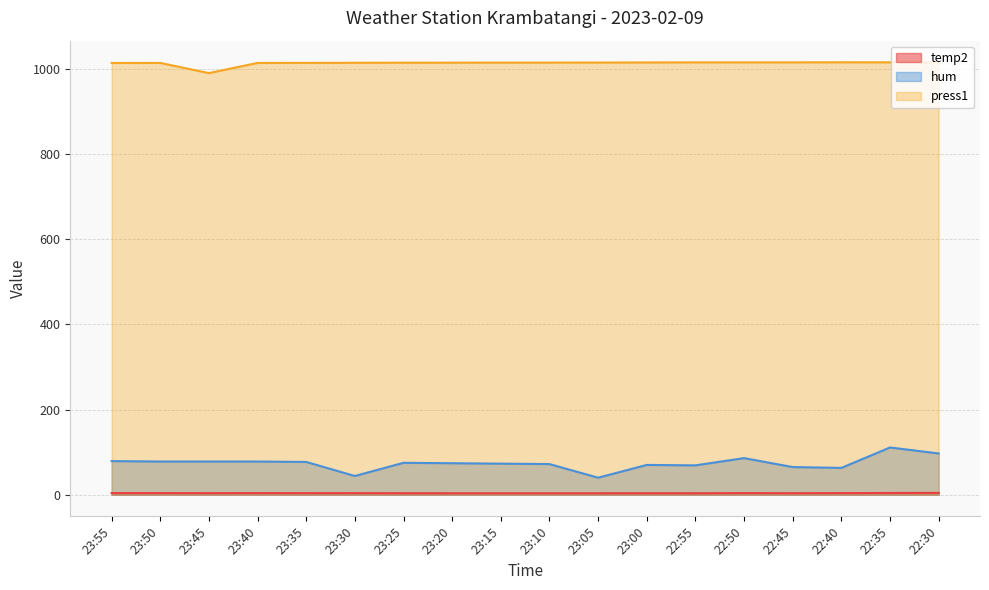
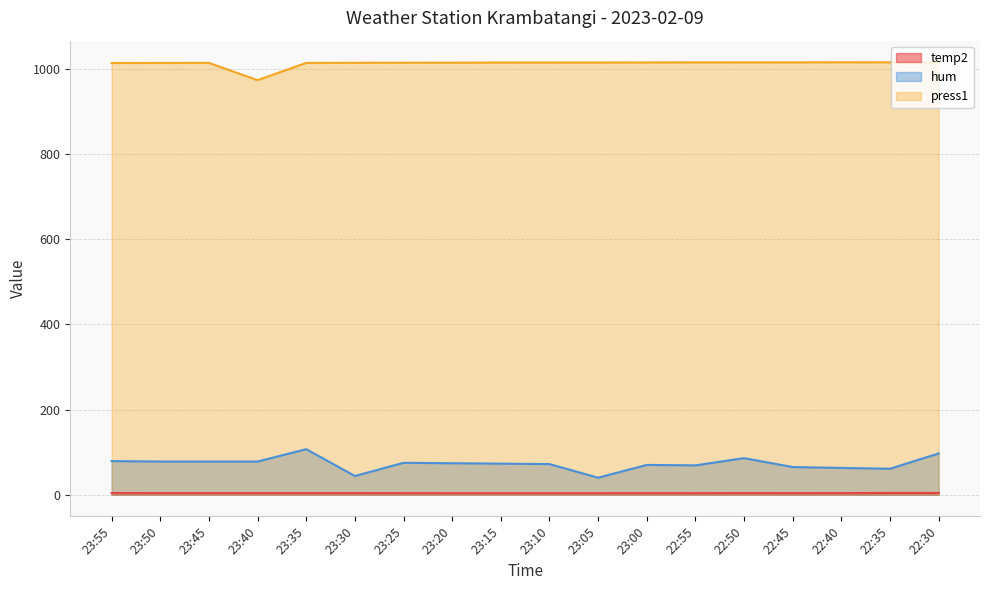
press1, 23:45: 990 -> 1010
press1, 23:40: 1010 -> 970
hum, 23:35: 80 -> 110
hum, 22:35: 110 -> 60
